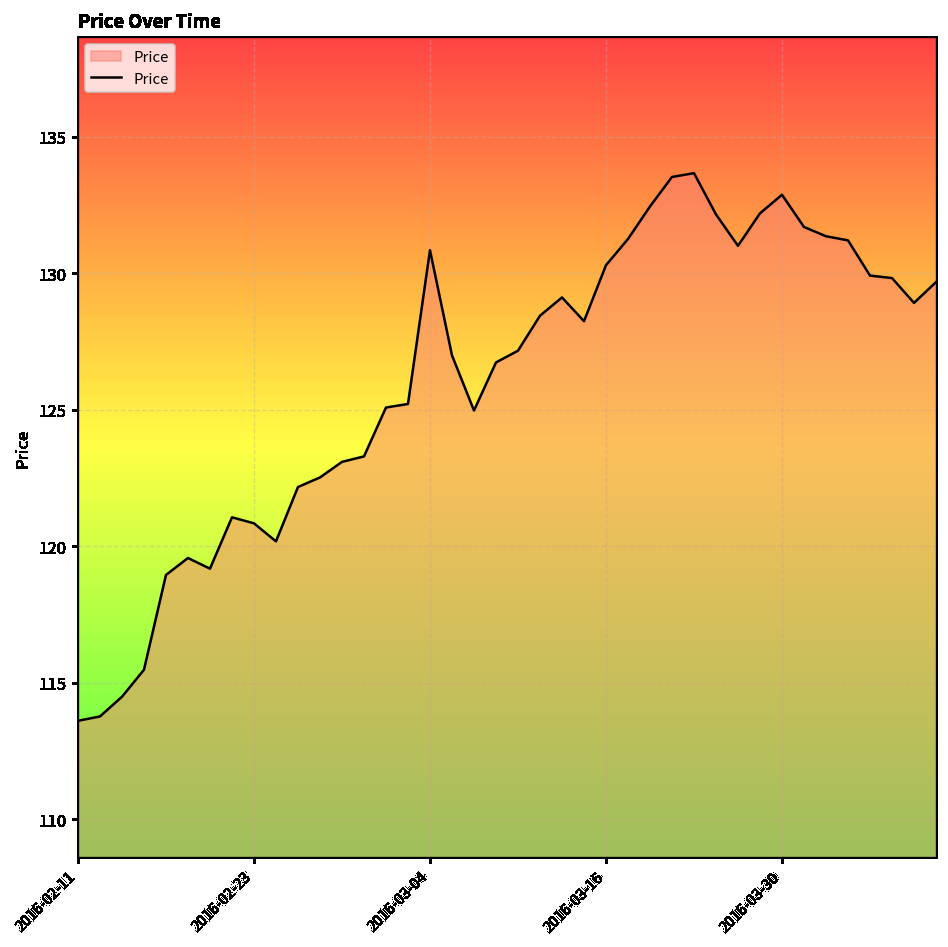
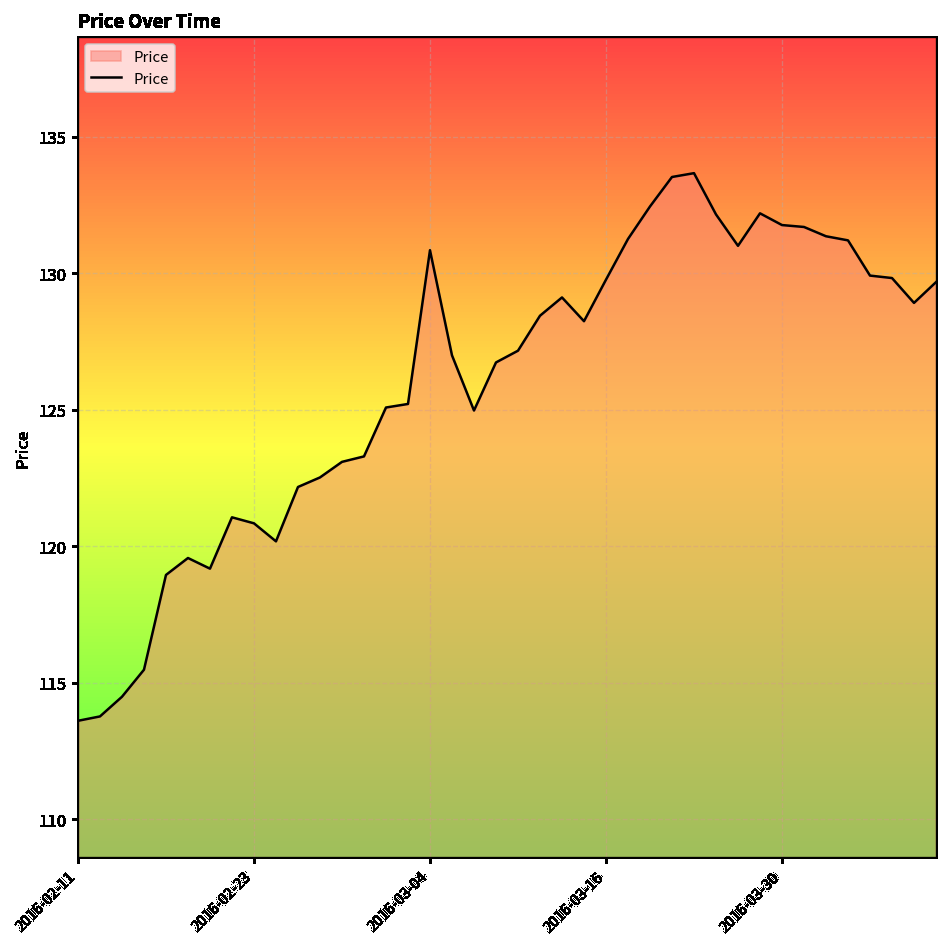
2016-03-16: 130.3 -> 129.8
2016-03-30: 132.9 -> 131.8
